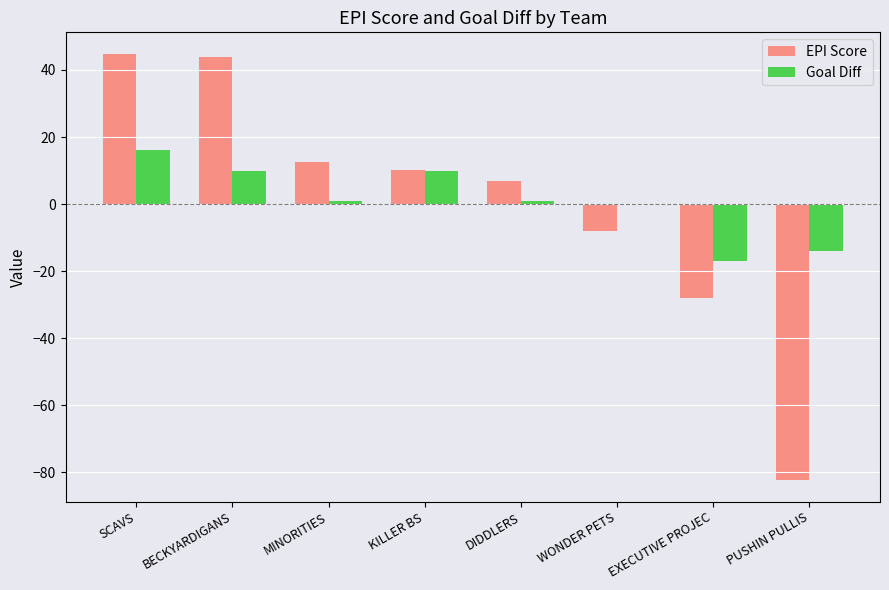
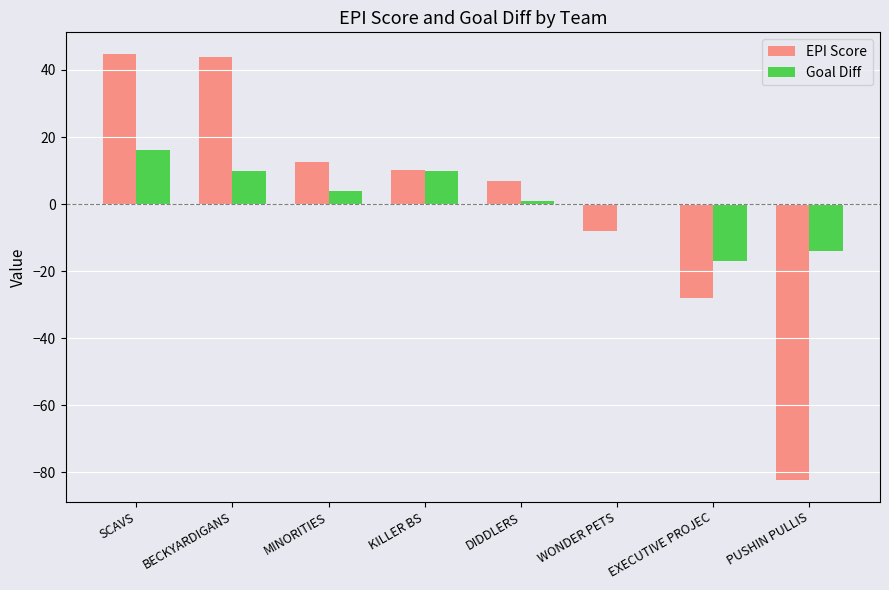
Goal Diff, MINORITIES: 1 -> 4
